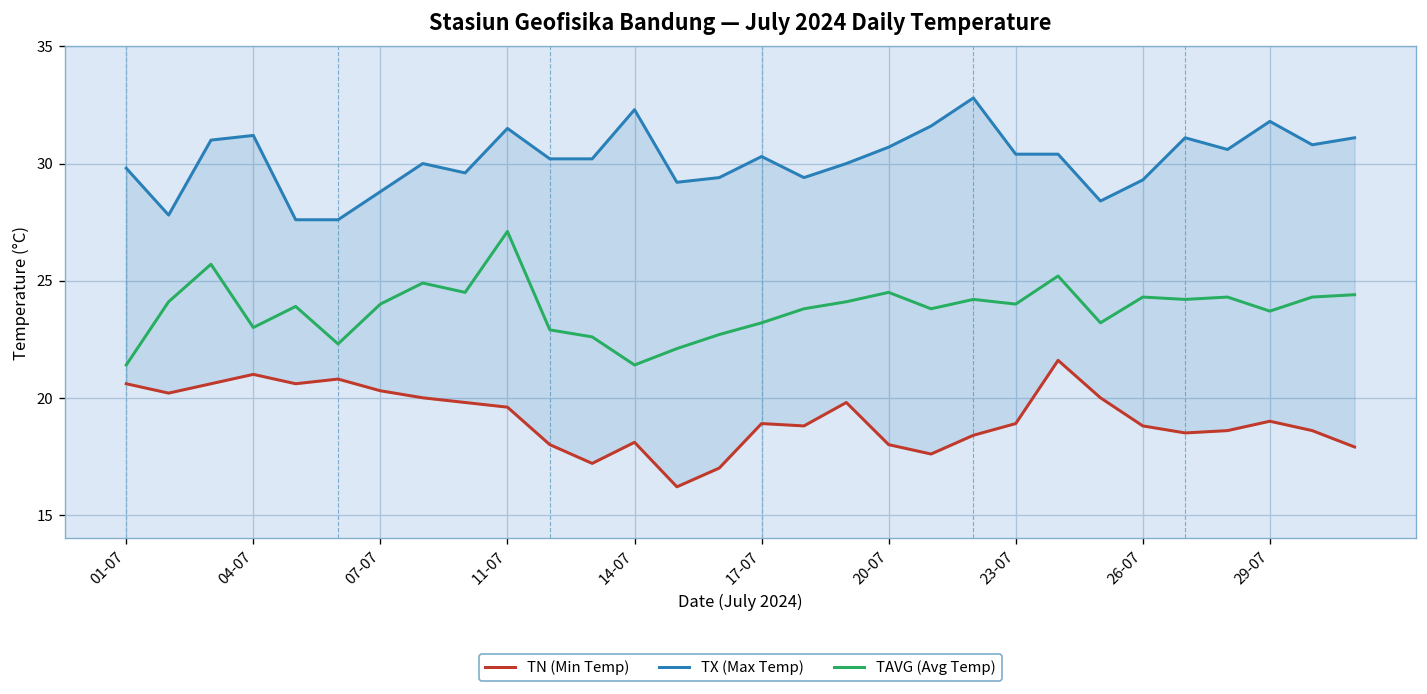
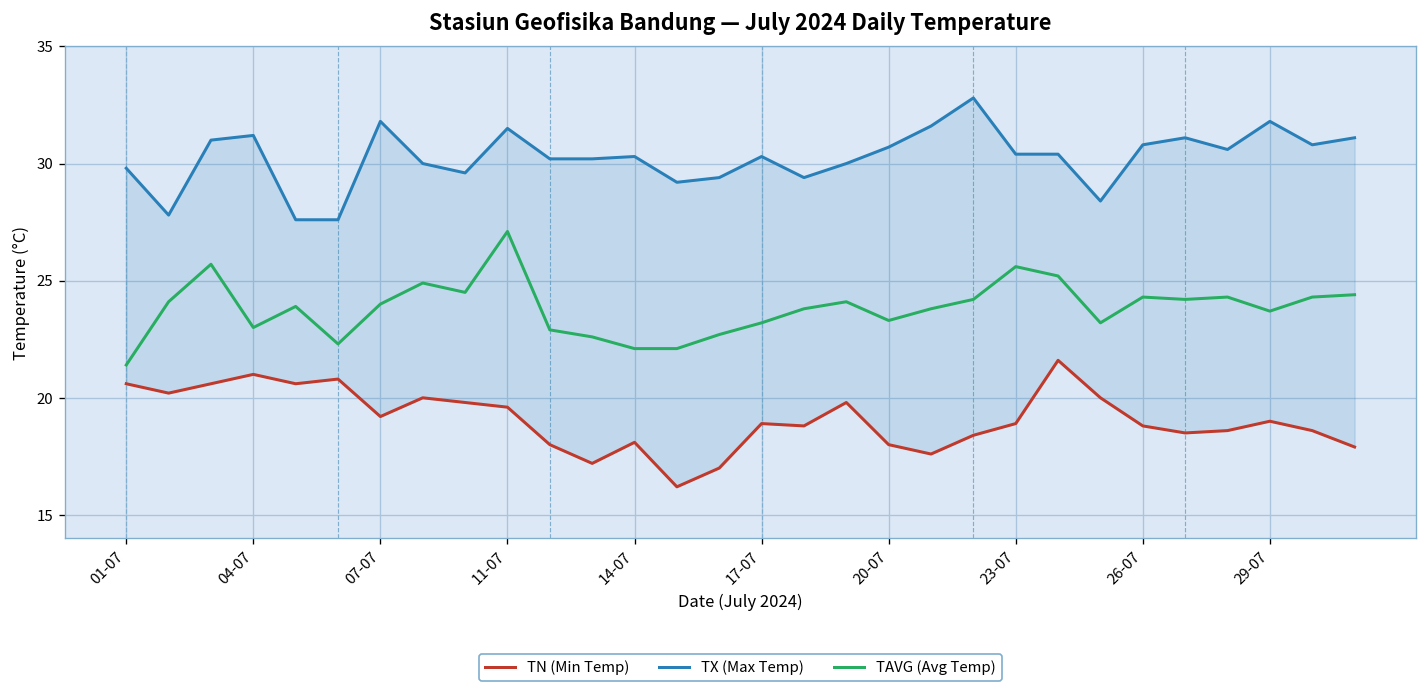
TN (Min Temp), 07-07: 20.3 -> 19.2
TX (Max Temp), 07-07: 28.8 -> 31.8
TX (Max Temp), 14-07: 32.3 -> 30.3
TAVG (Avg Temp), 14-07: 21.4 -> 22.1
TAVG (Avg Temp), 20-07: 24.5 -> 23.3
TAVG (Avg Temp), 23-07: 24.0 -> 25.6
TX (Max Temp), 26-07: 29.3 -> 30.8
